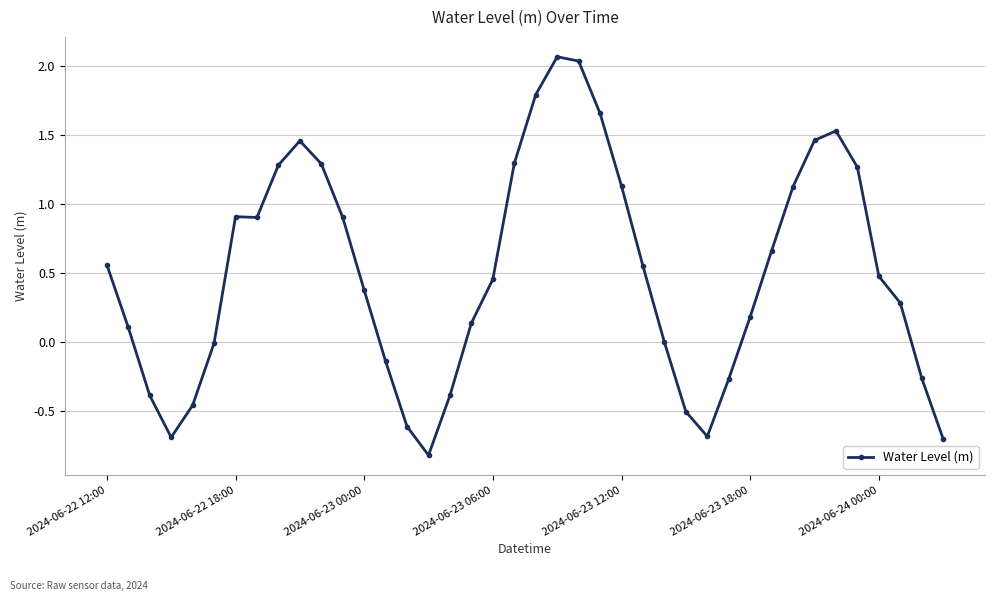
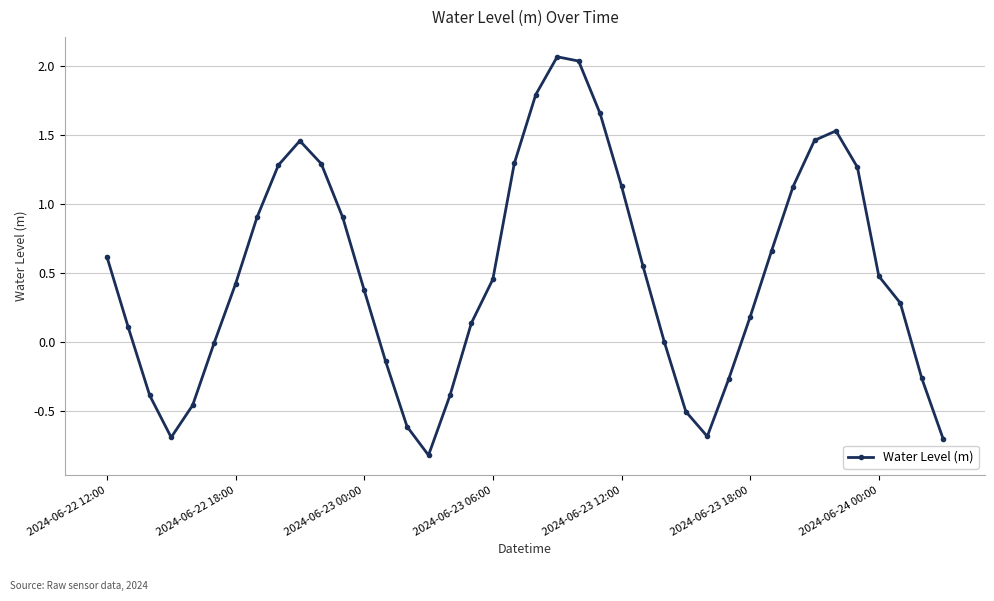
2024-06-22 12:00: 0.56 -> 0.62
2024-06-22 18:00: 0.91 -> 0.42
